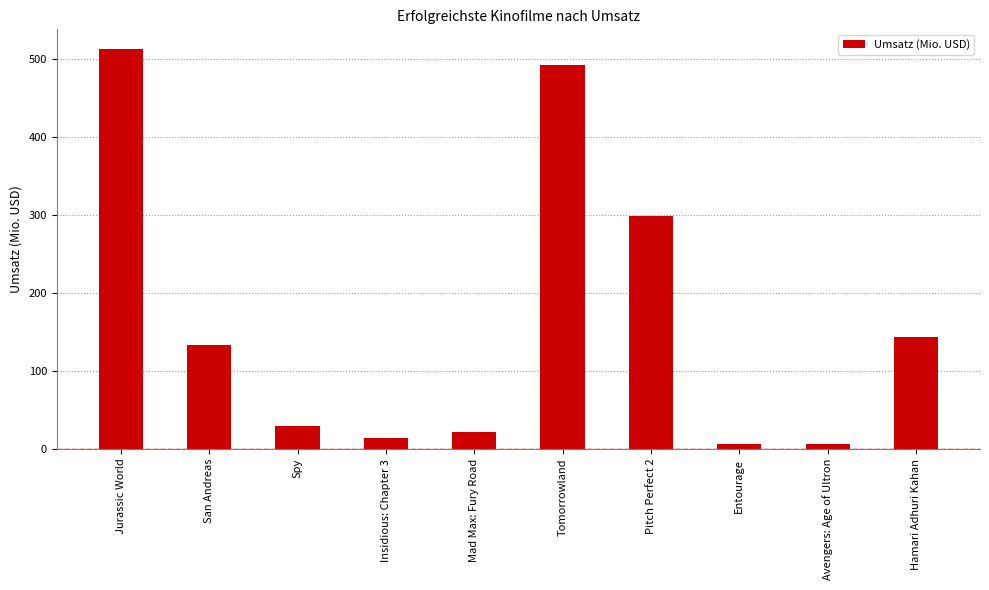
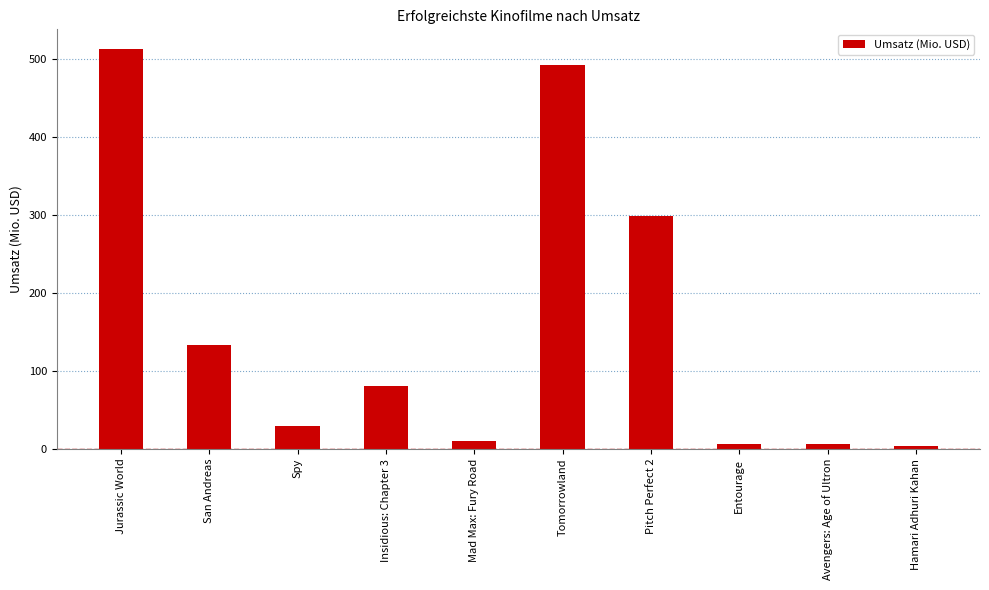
Insidious: Chapter 3: 10 -> 80
Mad Max: Fury Road: 20 -> 10
Hamari Adhuri Kahan: 140 -> 0
